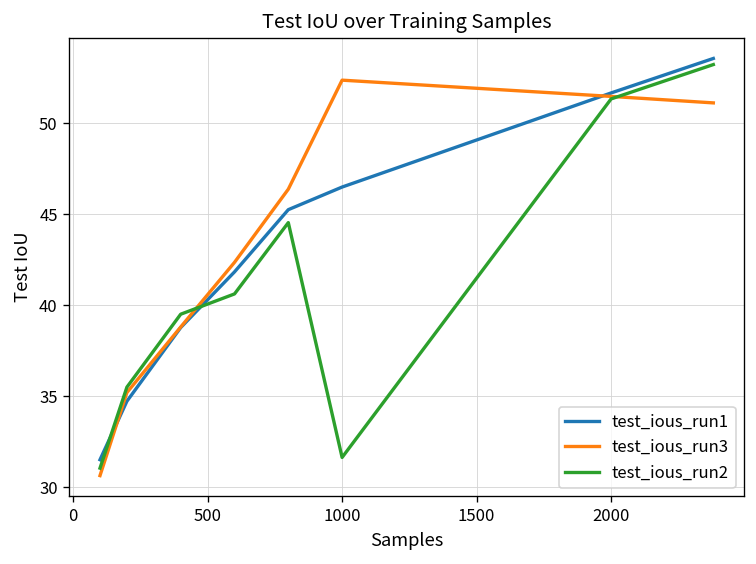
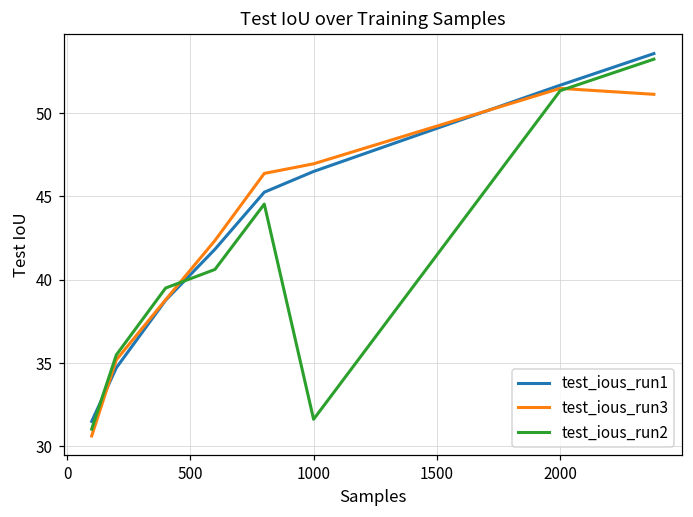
test_ious_run3, 1000: 52.4 -> 47.0
